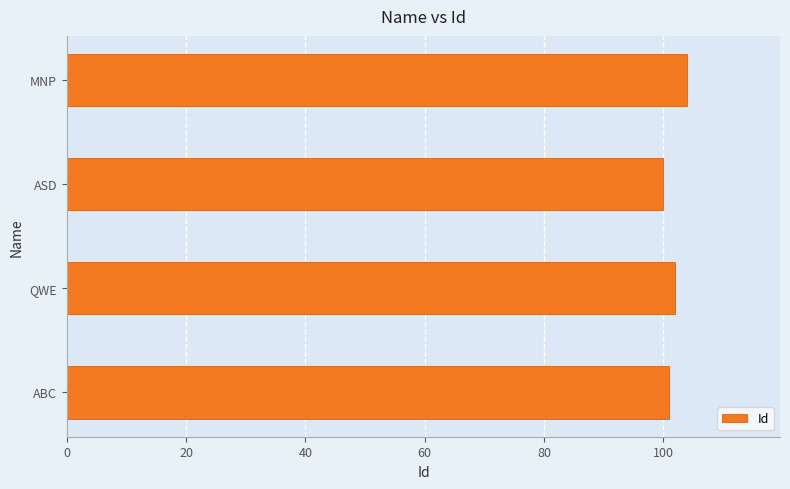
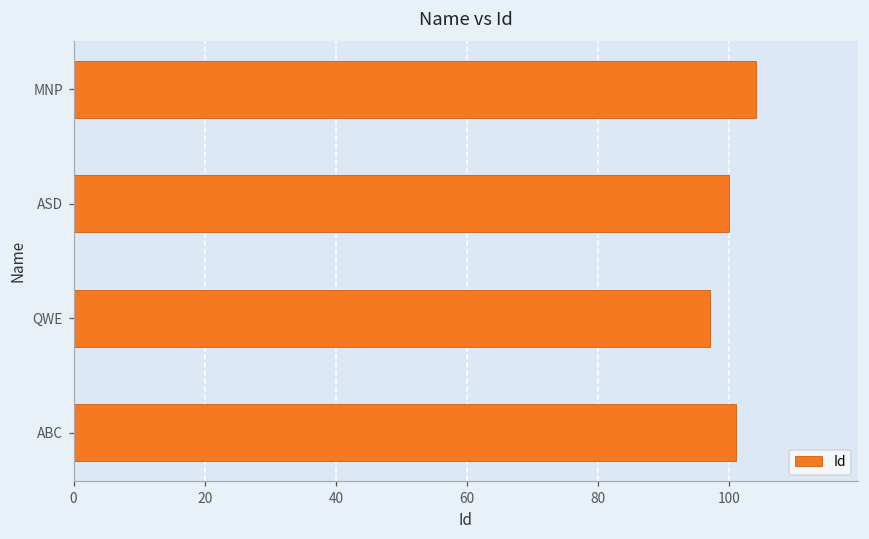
QWE: 102 -> 97
